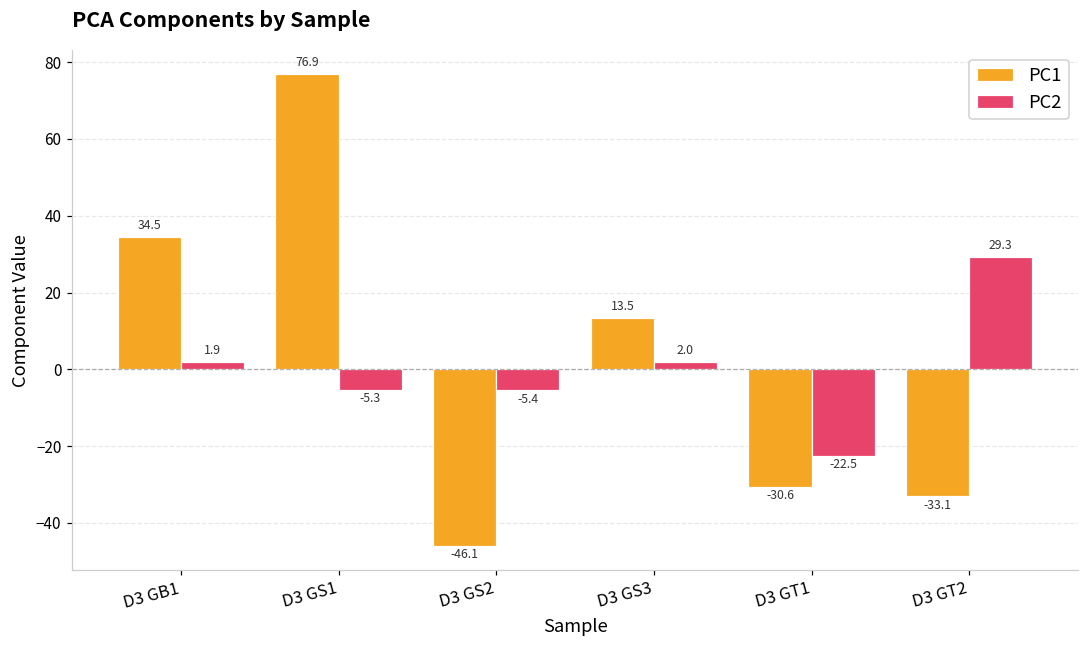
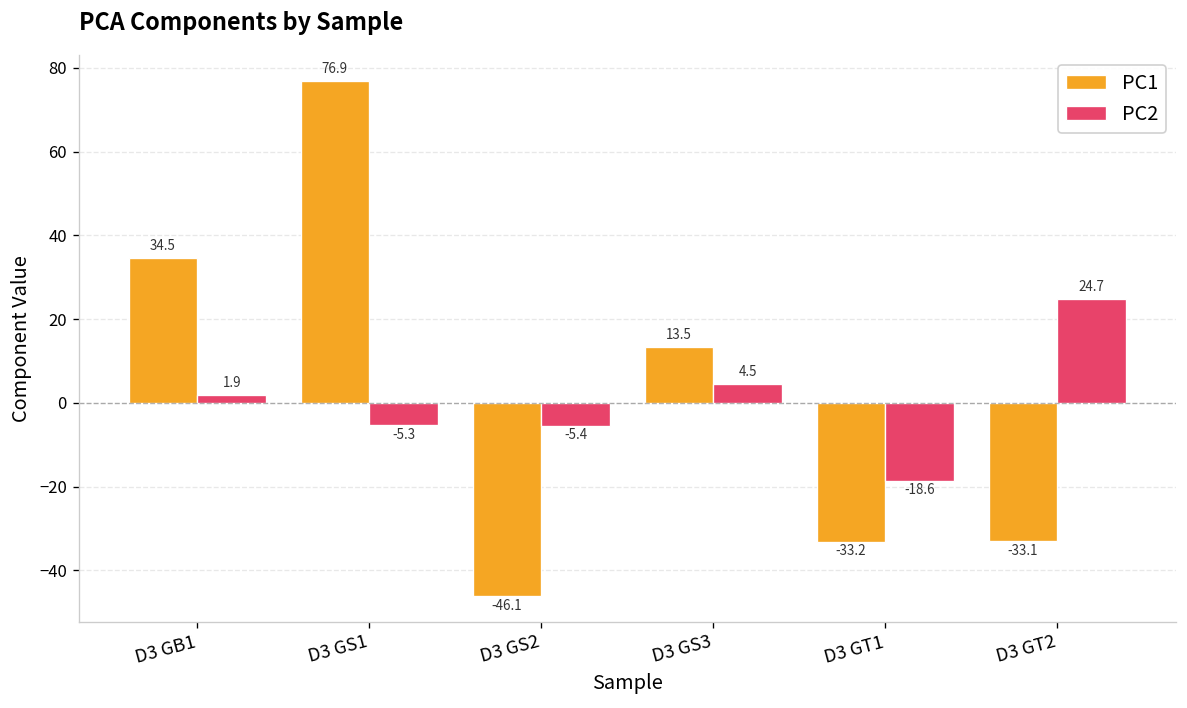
PC2, D3 GS3: 2.0 -> 4.5
PC1, D3 GT1: -30.6 -> -33.2
PC2, D3 GT1: -22.5 -> -18.6
PC2, D3 GT2: 29.3 -> 24.7
